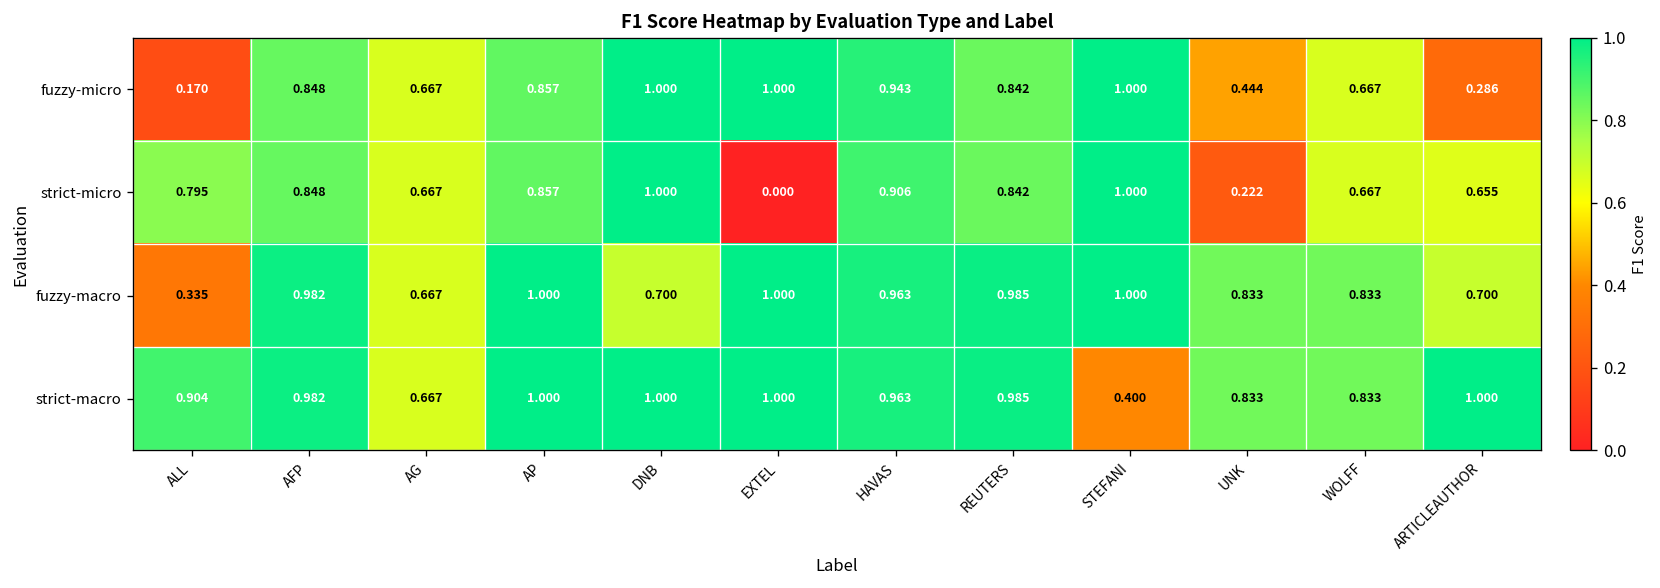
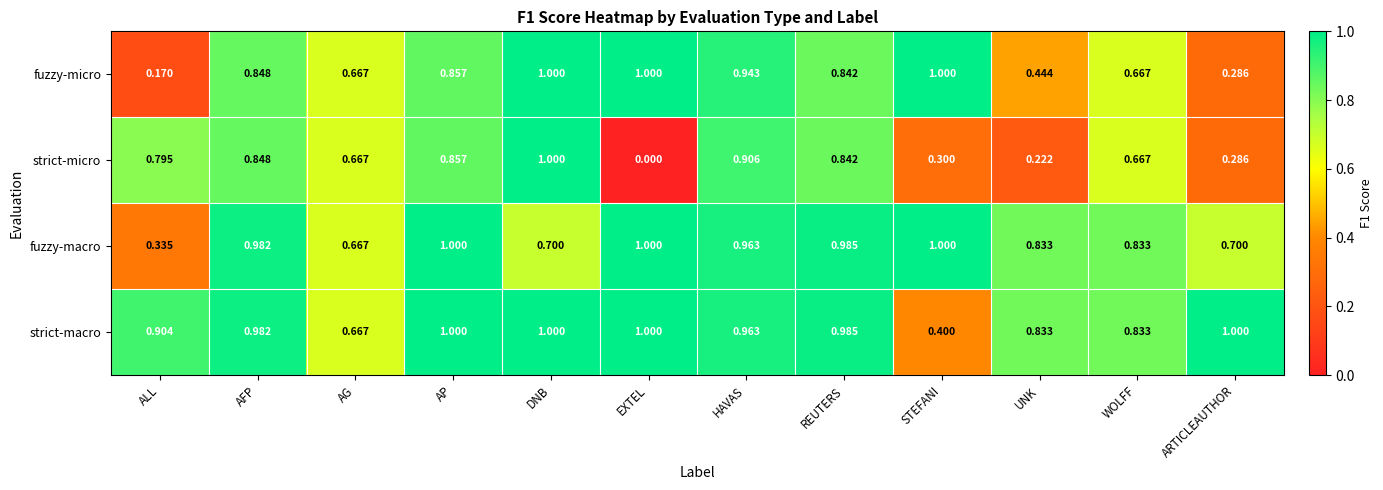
strict-micro, STEFANI: 1.000 -> 0.300
strict-micro, ARTICLEAUTHOR: 0.655 -> 0.286
